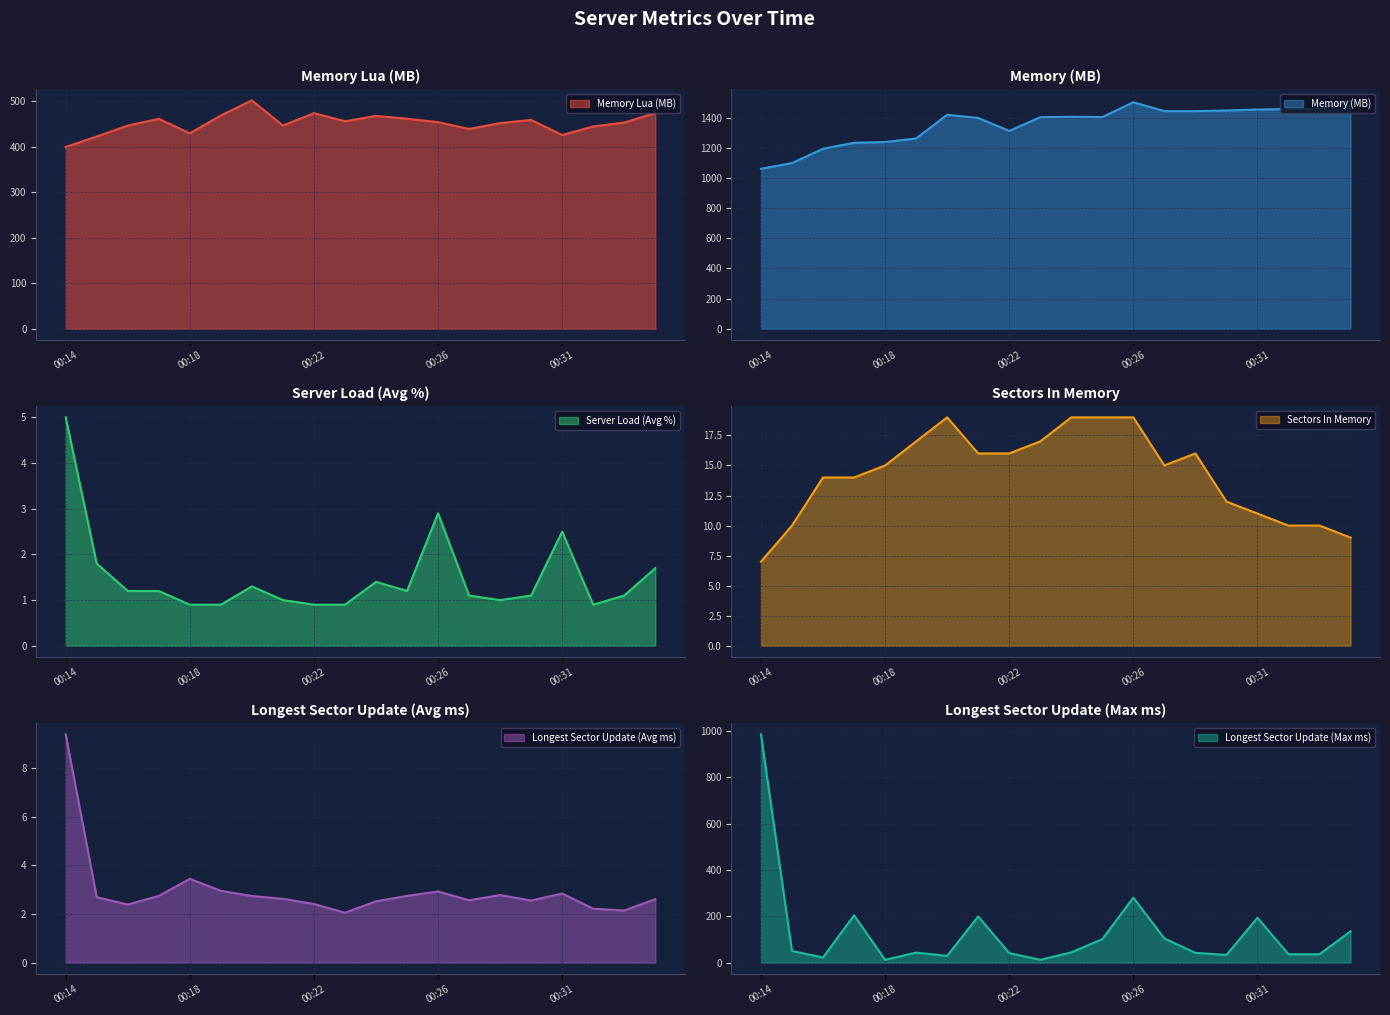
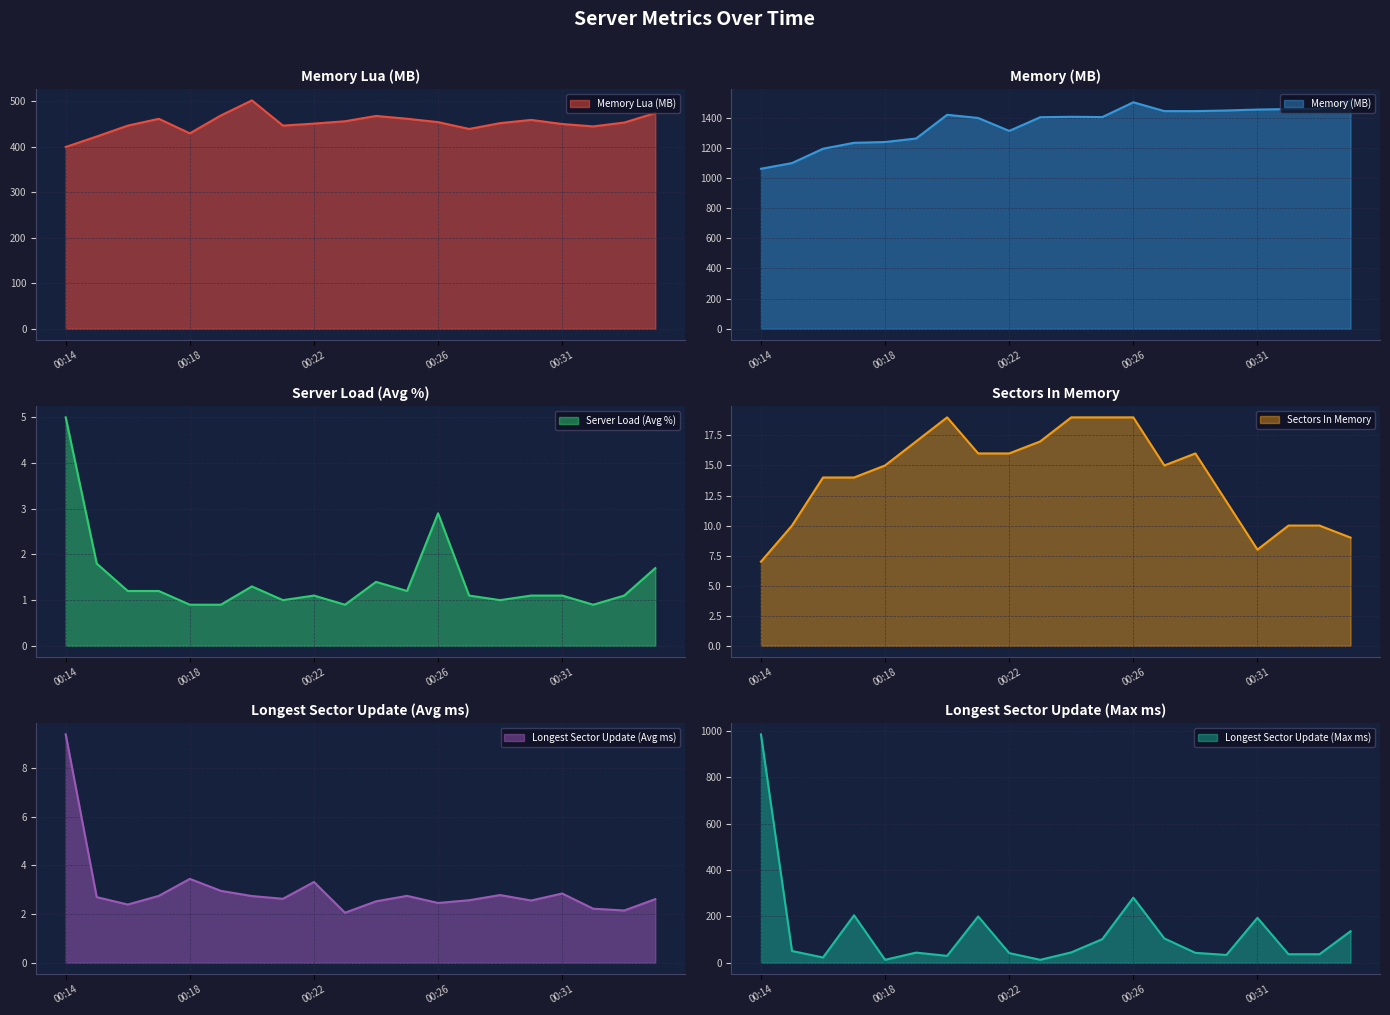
Memory Lua (MB), 00:22: 470 -> 450
Memory Lua (MB), 00:31: 430 -> 450
Server Load (Avg %), 00:22: 0.9 -> 1.1
Server Load (Avg %), 00:31: 2.5 -> 1.1
Sectors In Memory, 00:31: 11 -> 8
Longest Sector Update (Avg ms), 00:22: 2.4 -> 3.3
Longest Sector Update (Avg ms), 00:26: 2.9 -> 2.5
